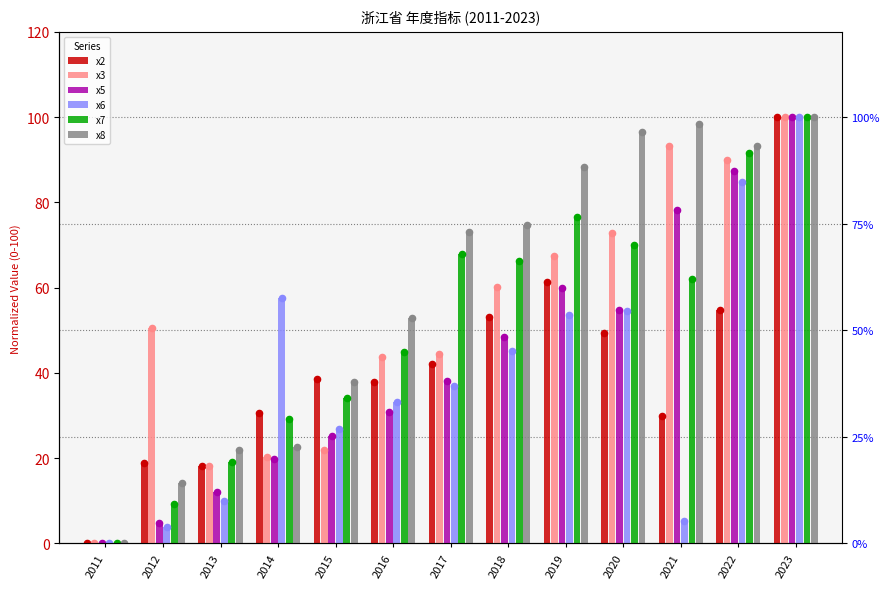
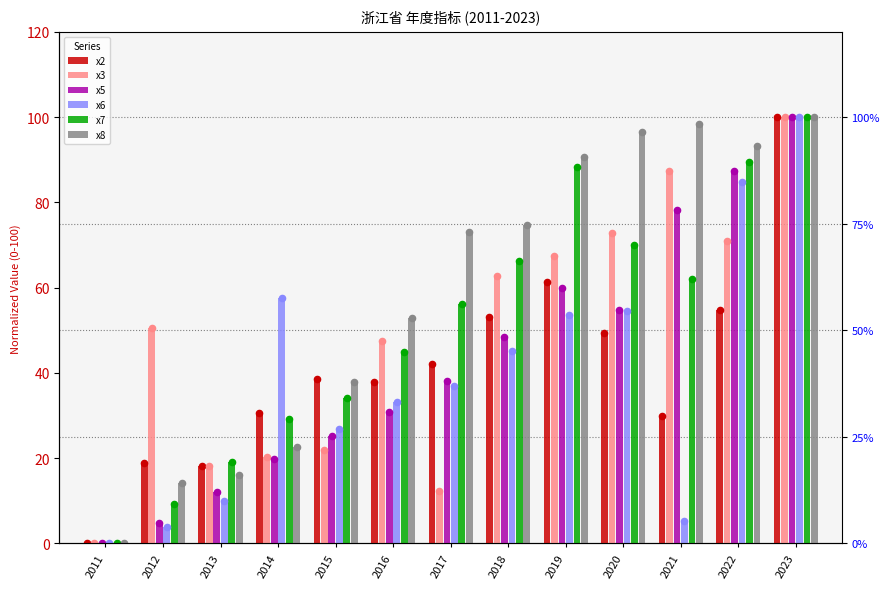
x8, 2013: 22 -> 16
x3, 2016: 44 -> 48
x3, 2017: 44 -> 12
x7, 2017: 68 -> 56
x3, 2018: 60 -> 63
x7, 2019: 77 -> 88
x8, 2019: 88 -> 91
x3, 2021: 93 -> 87
x3, 2022: 90 -> 71
x7, 2022: 92 -> 89
